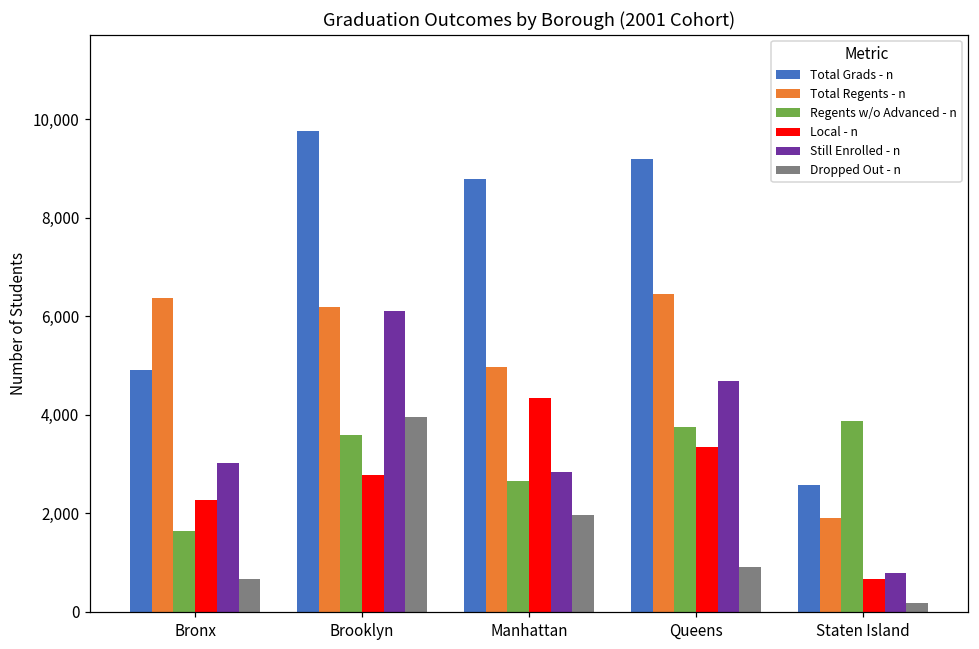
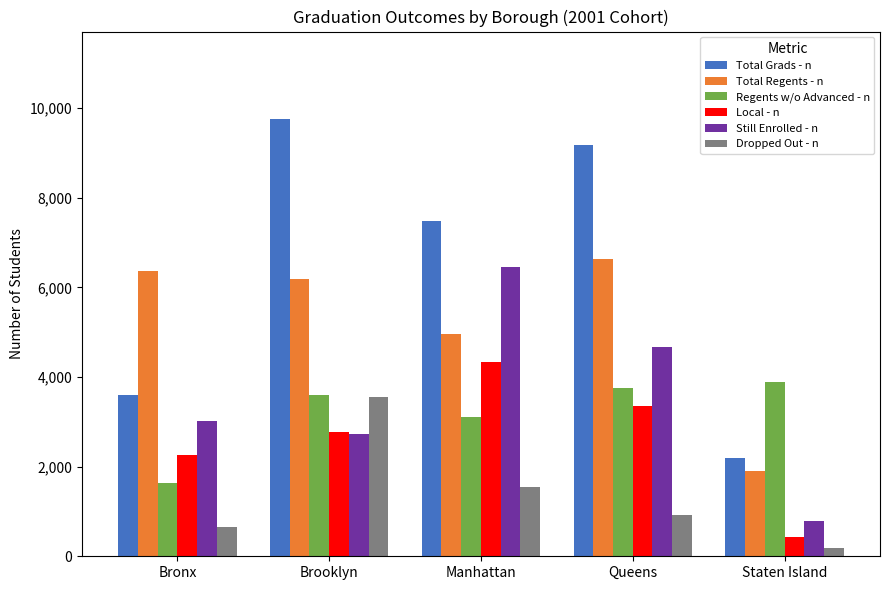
Total Grads - n, Bronx: 4,900 -> 3,600
Still Enrolled - n, Brooklyn: 6,100 -> 2,700
Dropped Out - n, Brooklyn: 4,000 -> 3,500
Total Grads - n, Manhattan: 8,800 -> 7,500
Regents w/o Advanced - n, Manhattan: 2,700 -> 3,100
Still Enrolled - n, Manhattan: 2,800 -> 6,400
Dropped Out - n, Manhattan: 2,000 -> 1,600
Total Regents - n, Queens: 6,500 -> 6,600
Total Grads - n, Staten Island: 2,600 -> 2,200
Local - n, Staten Island: 700 -> 400
